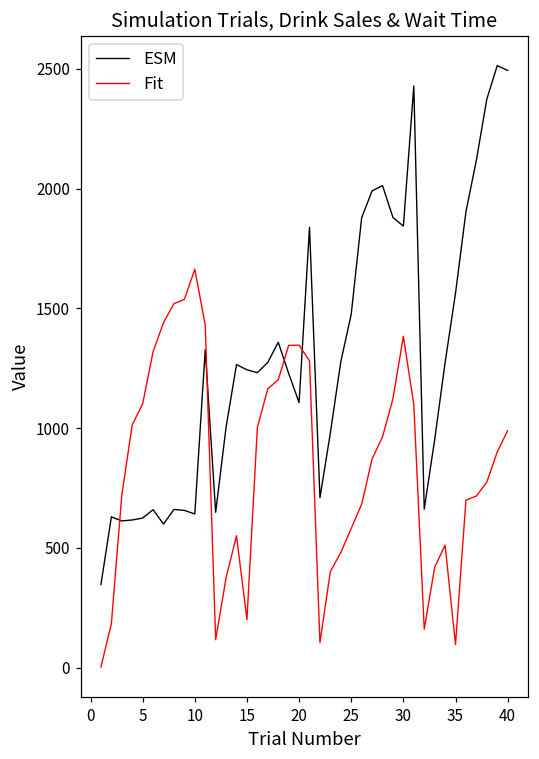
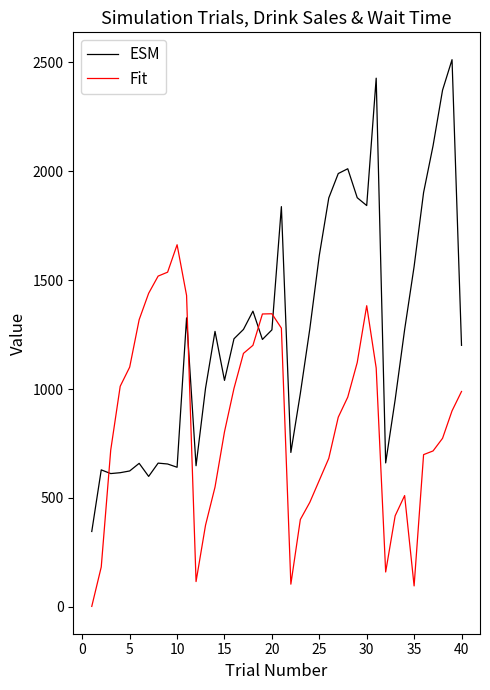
ESM, 15: 1240 -> 1040
Fit, 15: 200 -> 800
ESM, 20: 1110 -> 1270
ESM, 25: 1480 -> 1610
ESM, 40: 2490 -> 1200
